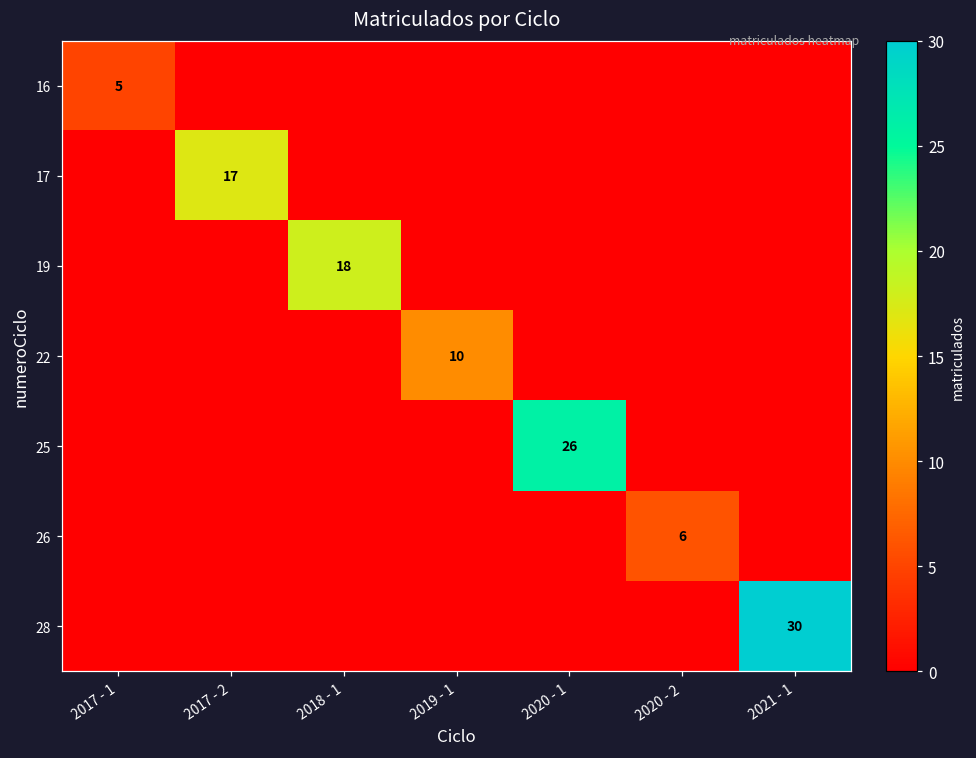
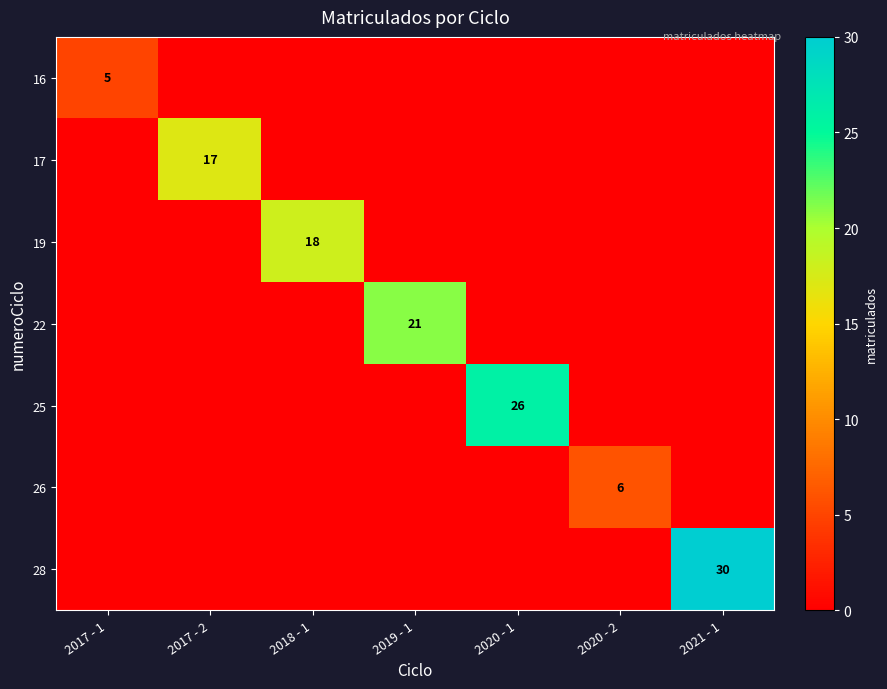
22, 2019 - 1: 10 -> 21
